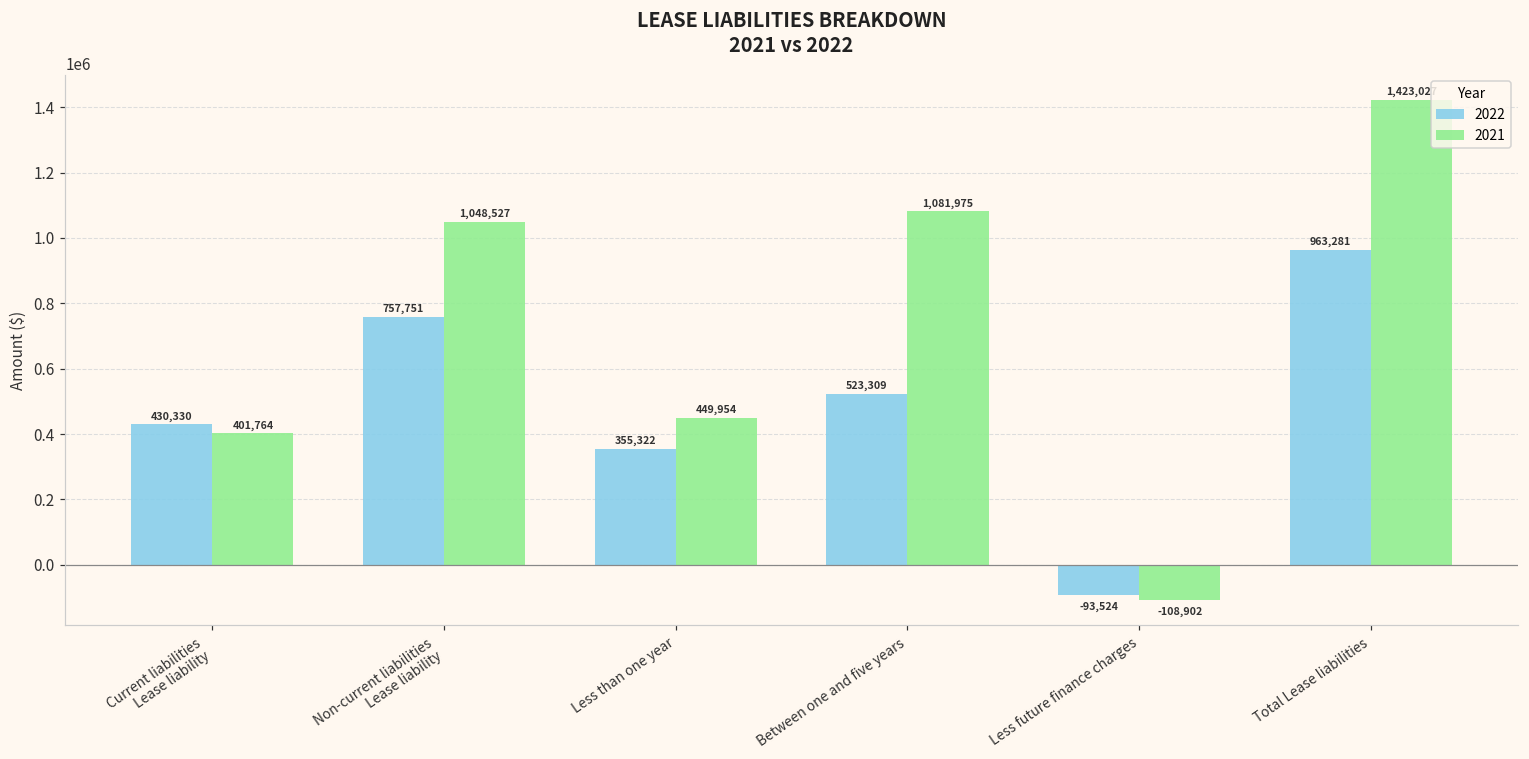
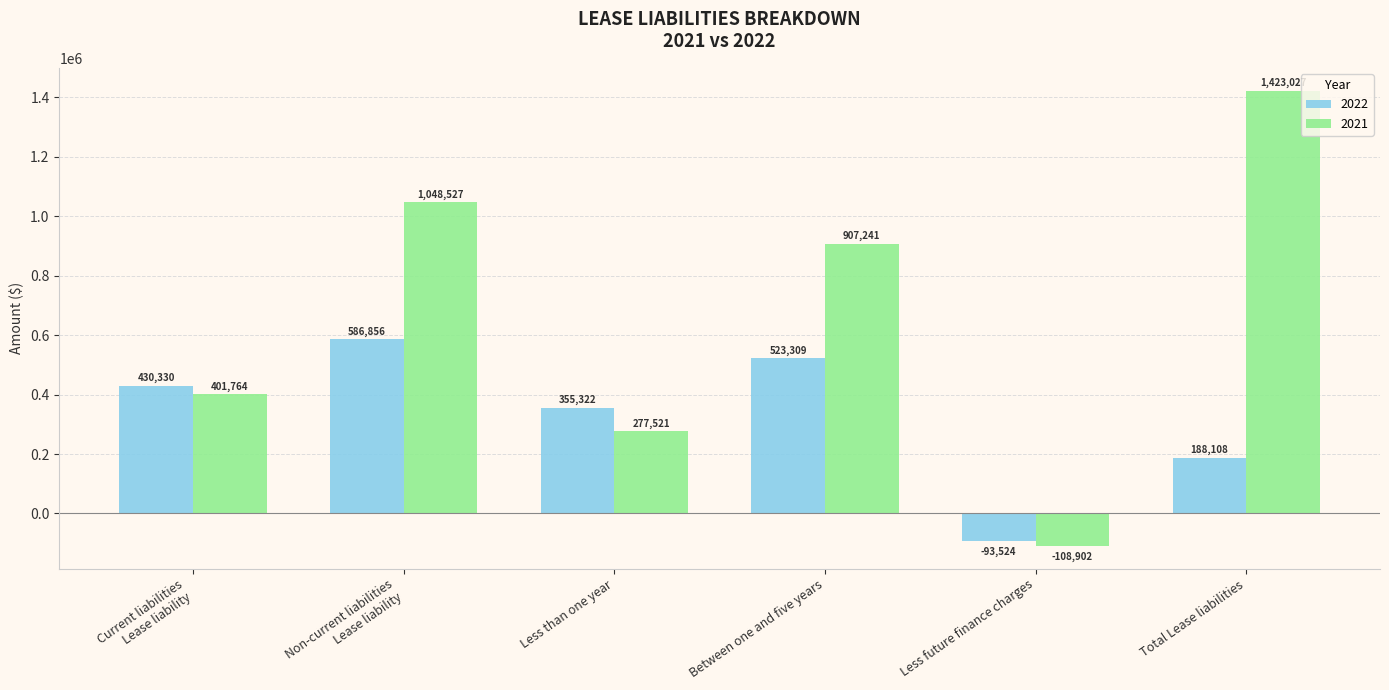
2022, Non-current liabilities Lease liability: 757,751 -> 586,856
2021, Less than one year: 449,954 -> 277,521
2021, Between one and five years: 1,081,975 -> 907,241
2022, Total Lease liabilities: 963,281 -> 188,108
